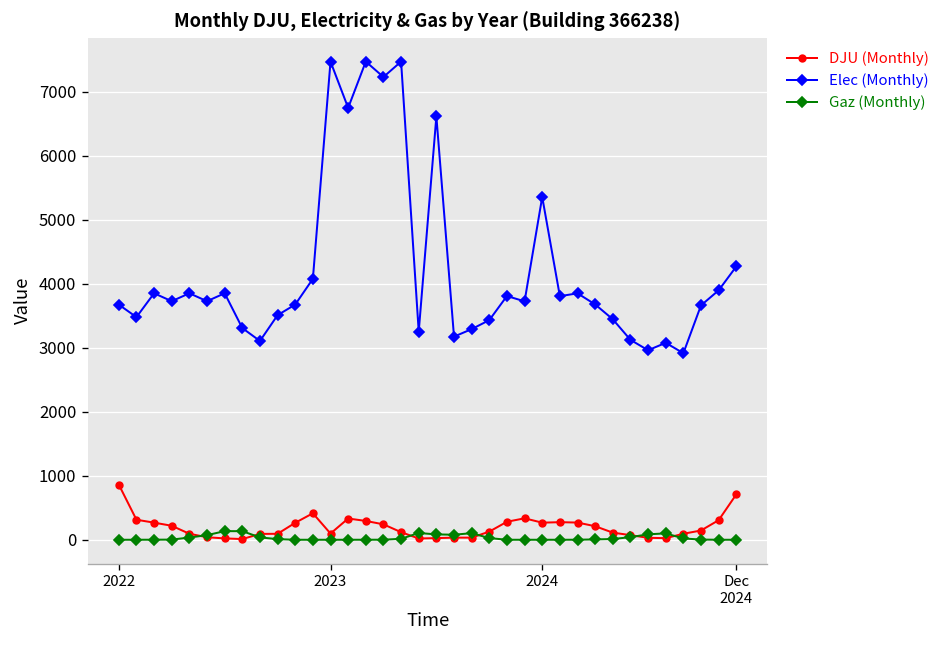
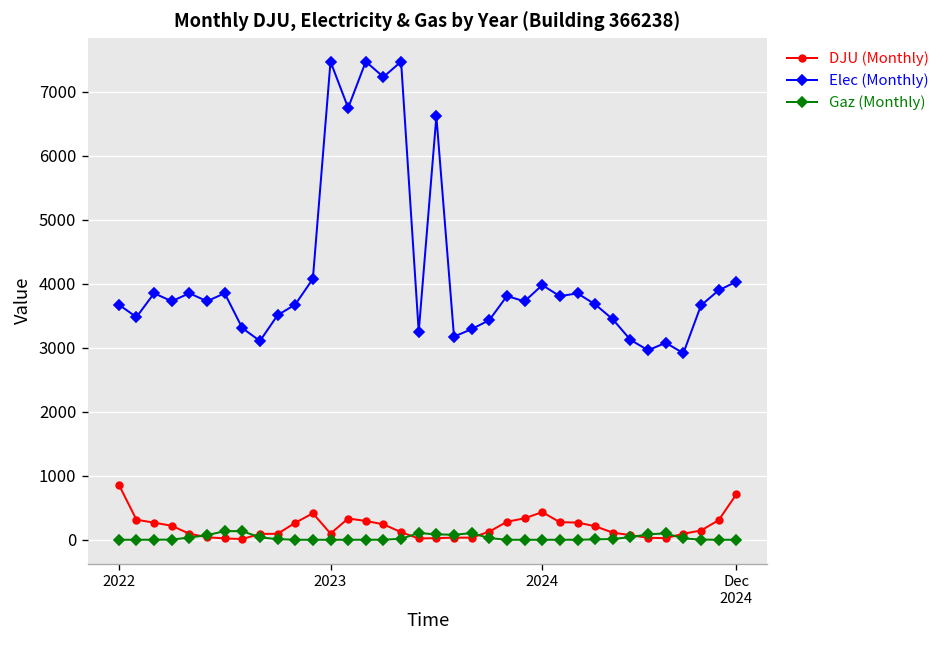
DJU (Monthly), 2024: 300 -> 400
Elec (Monthly), 2024: 5400 -> 4000
Elec (Monthly), Dec 2024: 4300 -> 4000
